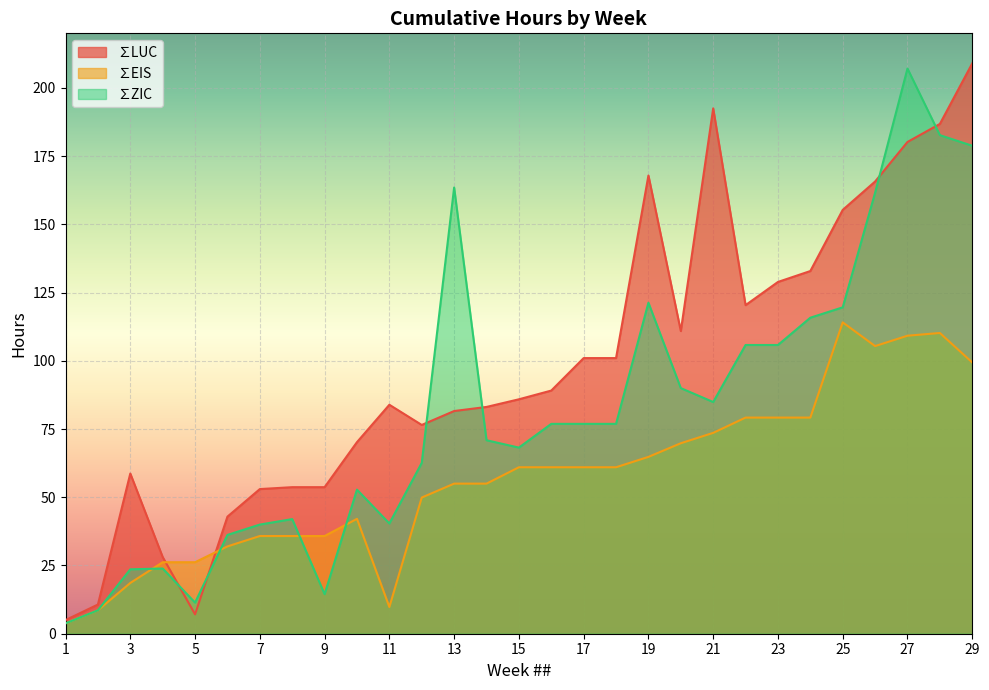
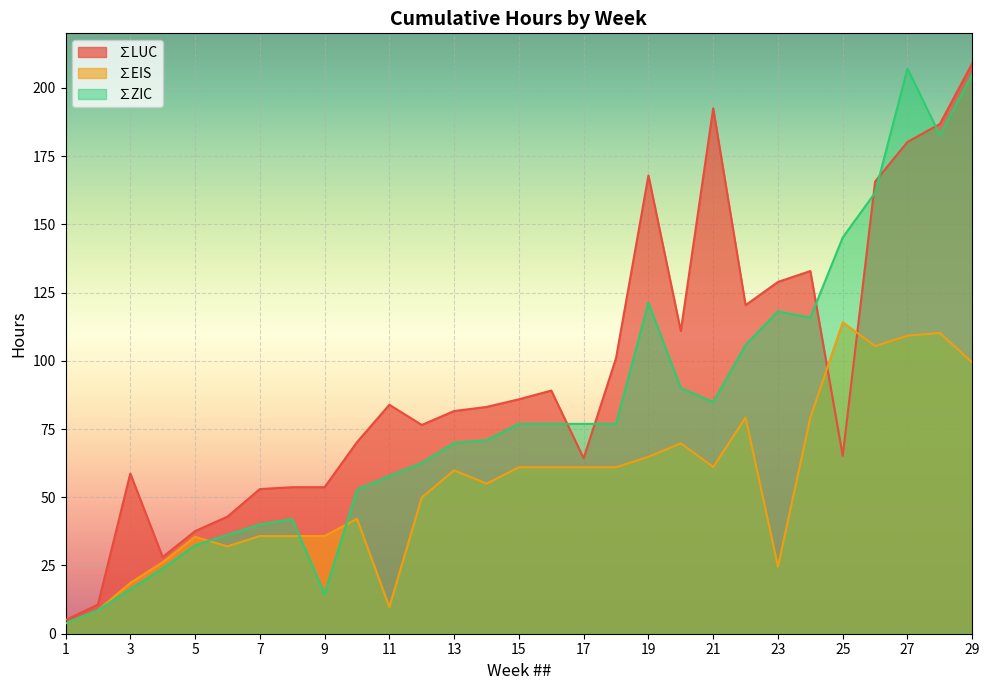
∑ZIC, 3: 24 -> 16
∑LUC, 5: 7 -> 38
∑EIS, 5: 26 -> 36
∑ZIC, 5: 11 -> 32
∑ZIC, 11: 40 -> 58
∑EIS, 13: 55 -> 60
∑ZIC, 13: 164 -> 70
∑ZIC, 15: 68 -> 77
∑LUC, 17: 101 -> 64
∑EIS, 21: 74 -> 61
∑EIS, 23: 79 -> 25
∑ZIC, 23: 106 -> 118
∑LUC, 25: 155 -> 65
∑ZIC, 25: 120 -> 145
∑ZIC, 29: 179 -> 205
